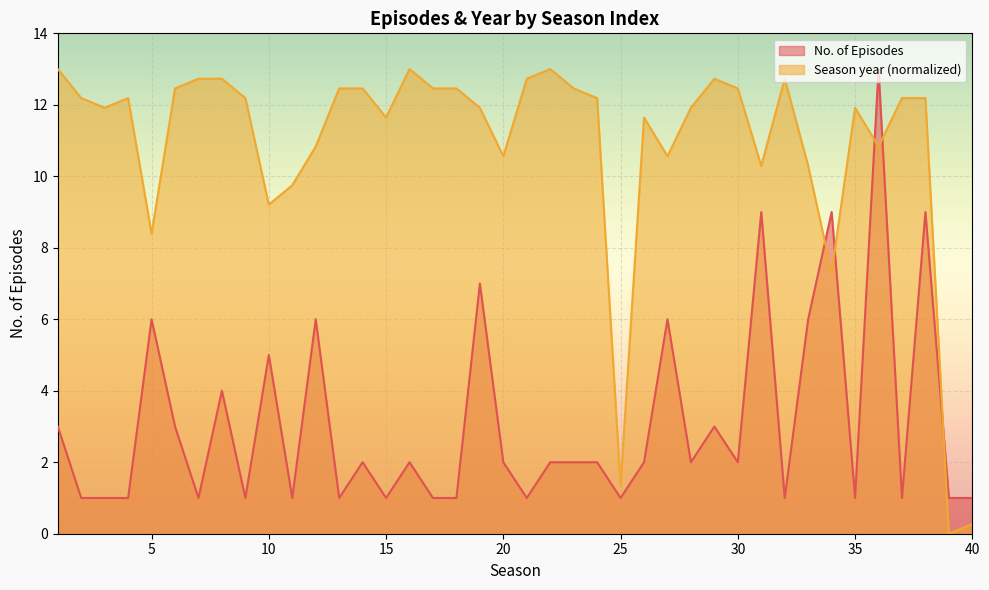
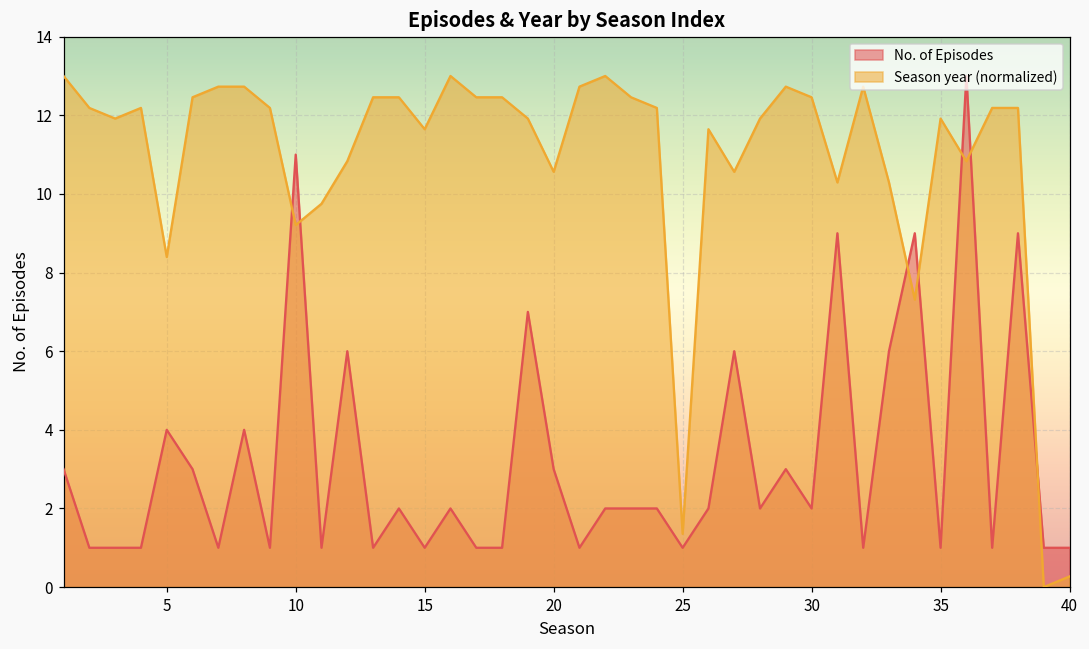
No. of Episodes, 5: 6 -> 4
No. of Episodes, 10: 5 -> 11
No. of Episodes, 20: 2 -> 3
